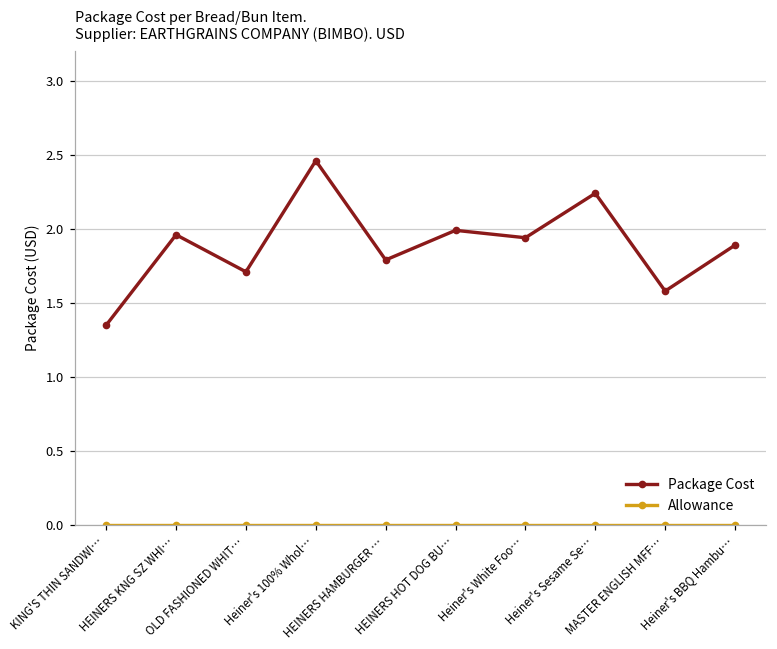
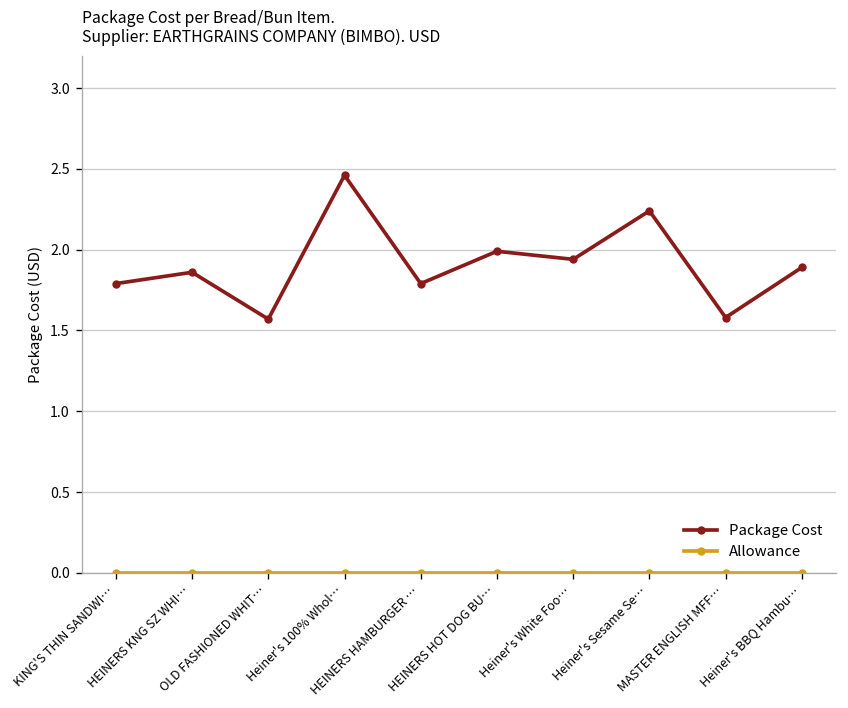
Package Cost, KING'S THIN SANDWI…: 1.35 -> 1.79
Package Cost, HEINERS KNG SZ WHI…: 1.96 -> 1.86
Package Cost, OLD FASHIONED WHIT…: 1.71 -> 1.57
